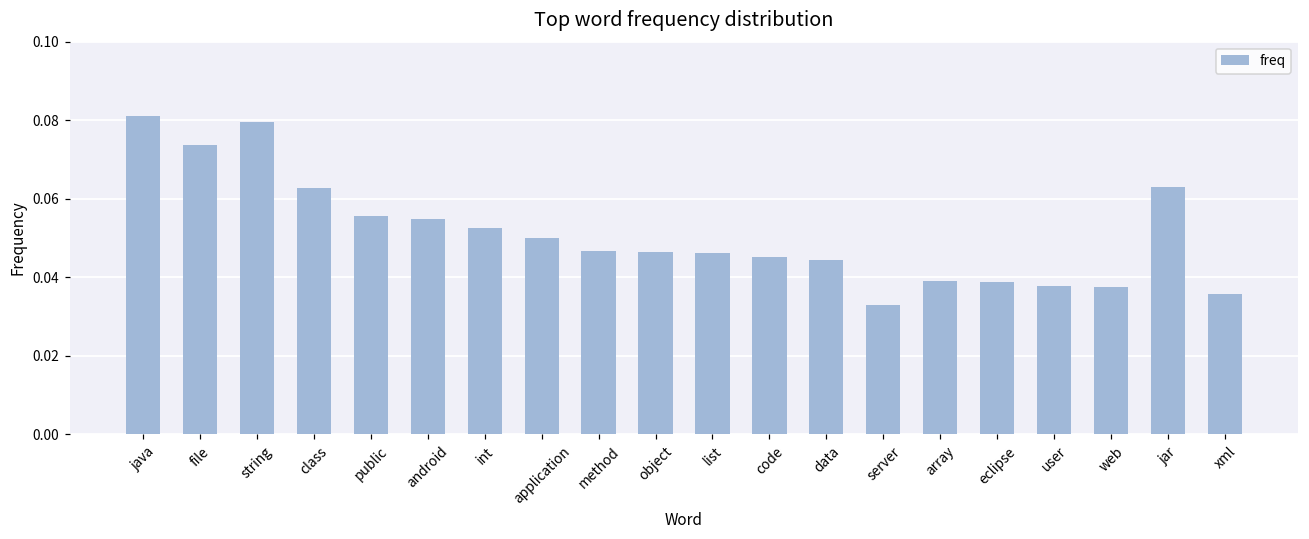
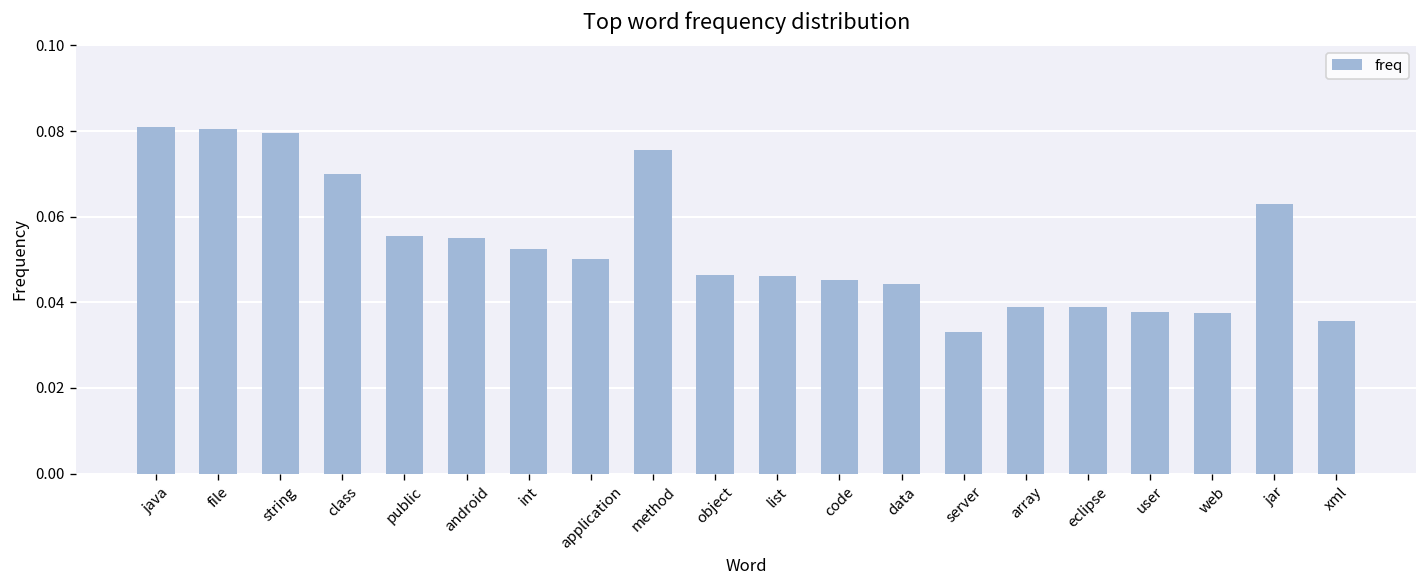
file: 0.074 -> 0.080
class: 0.063 -> 0.070
method: 0.047 -> 0.076
